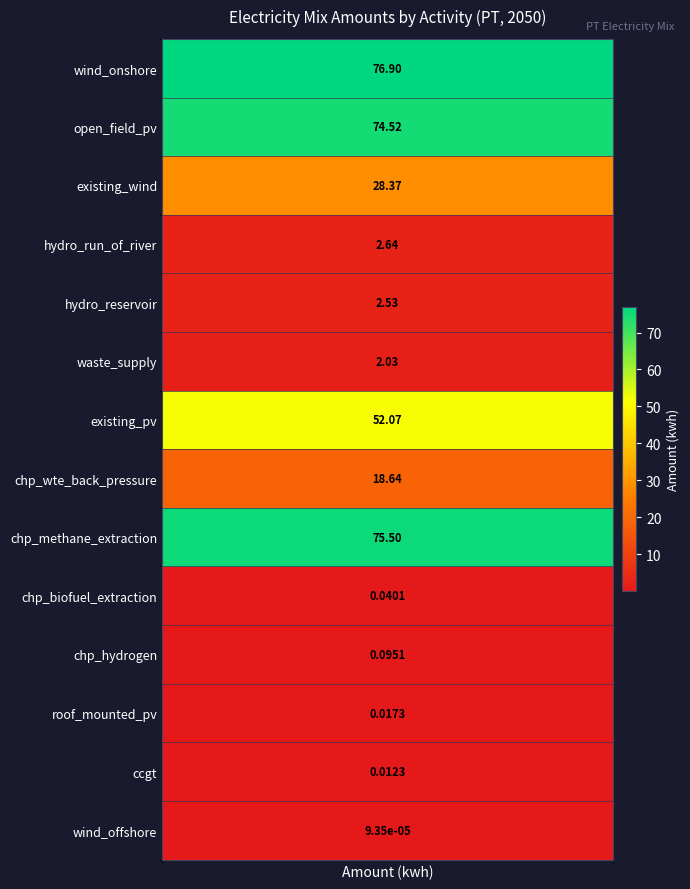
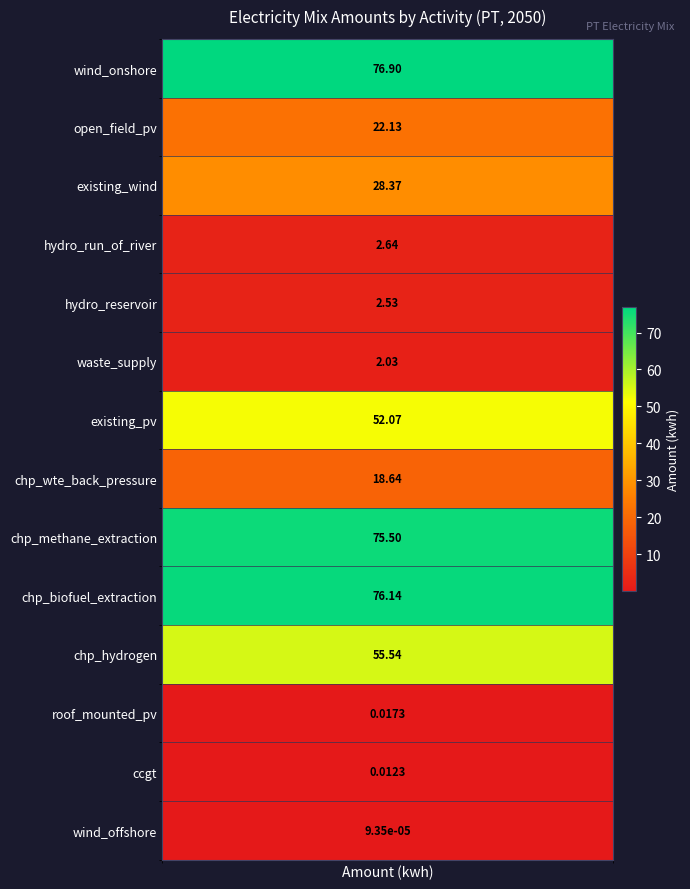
open_field_pv, Amount (kwh): 74.52 -> 22.13
chp_biofuel_extraction, Amount (kwh): 0.0401 -> 76.14
chp_hydrogen, Amount (kwh): 0.0951 -> 55.54
